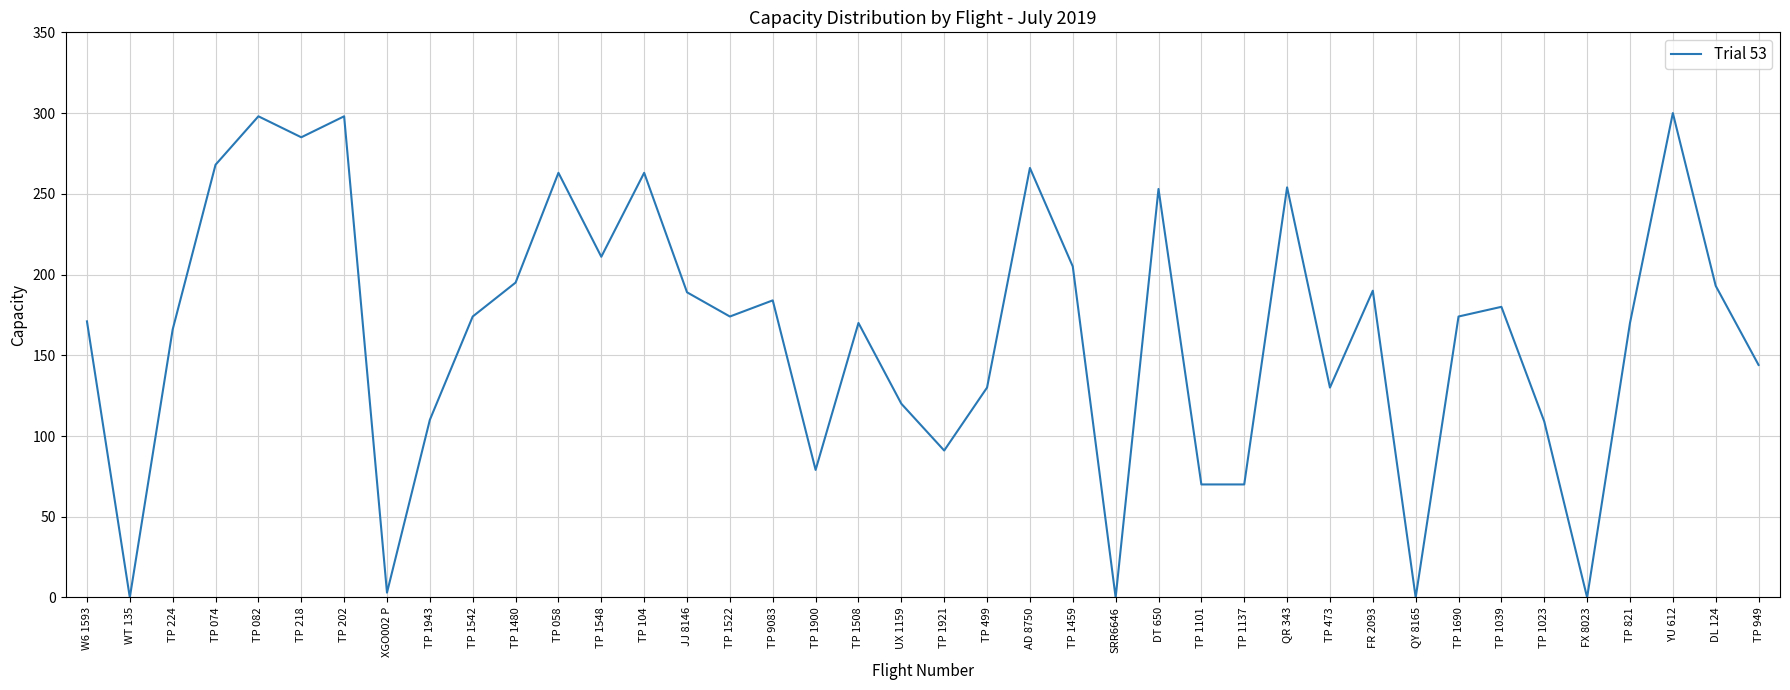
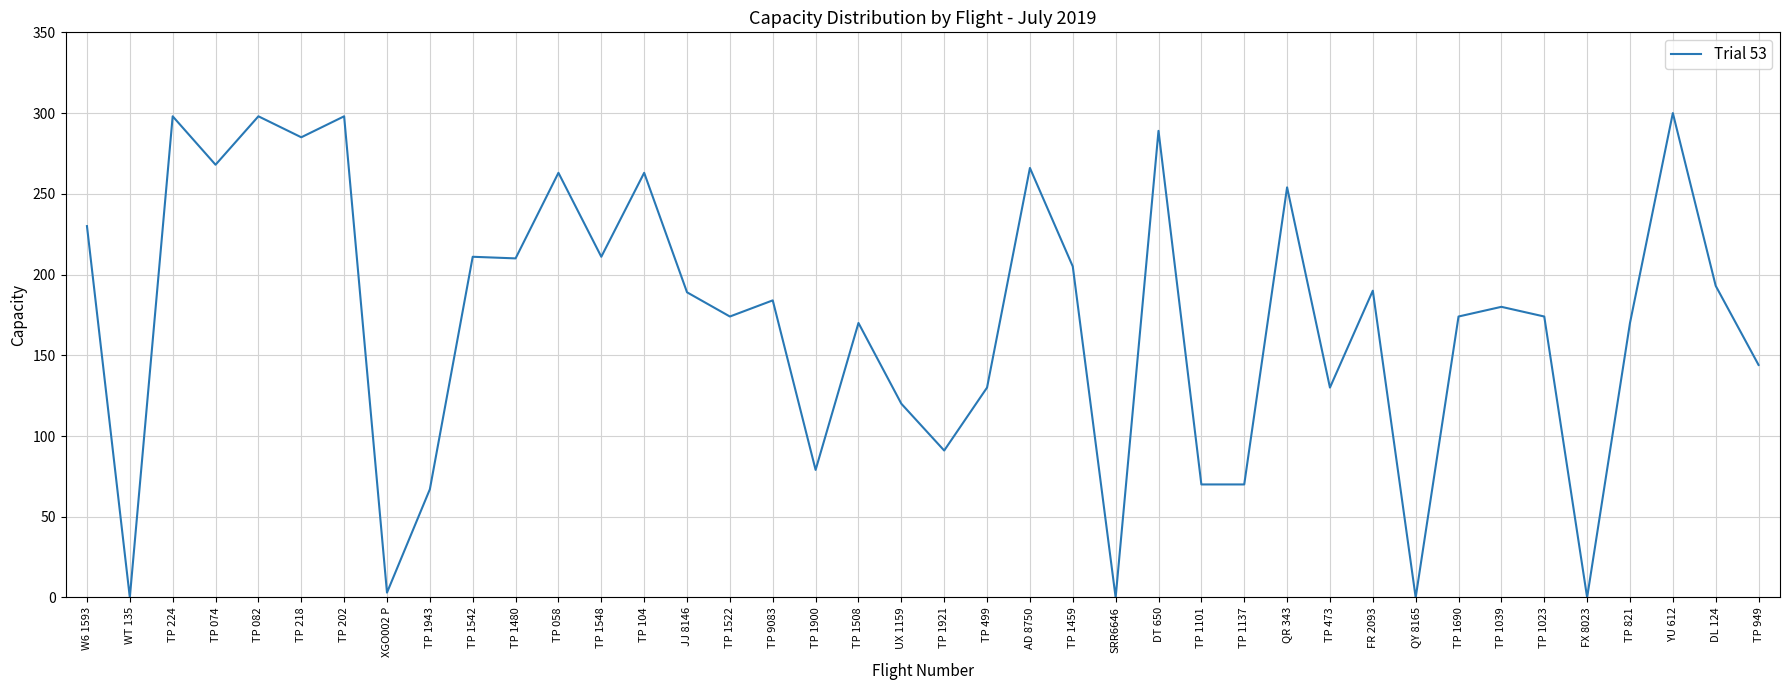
W6 1593: 171 -> 230
TP 224: 166 -> 298
TP 1943: 110 -> 67
TP 1542: 174 -> 211
TP 1480: 195 -> 210
DT 650: 253 -> 289
TP 1023: 109 -> 174
